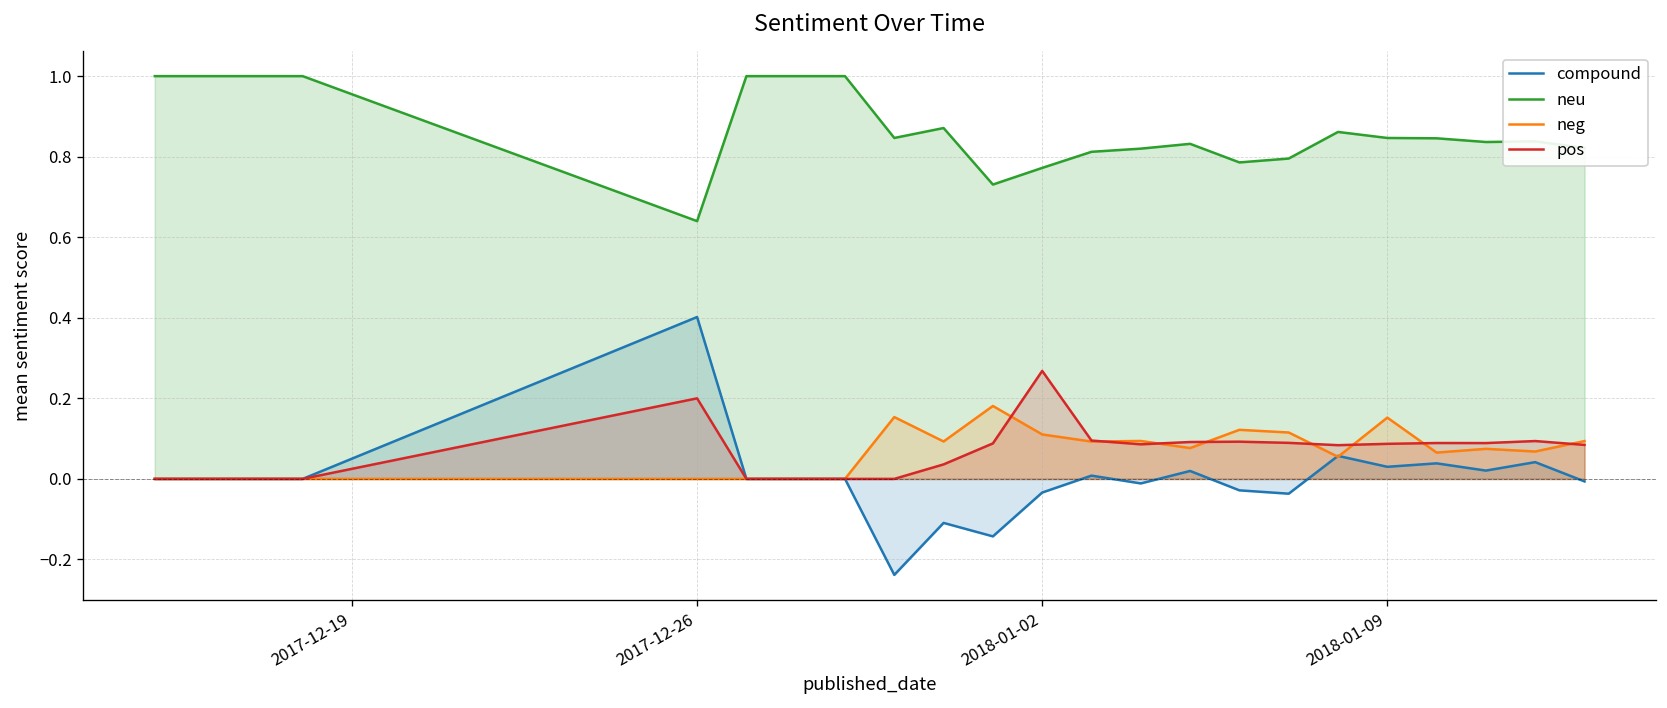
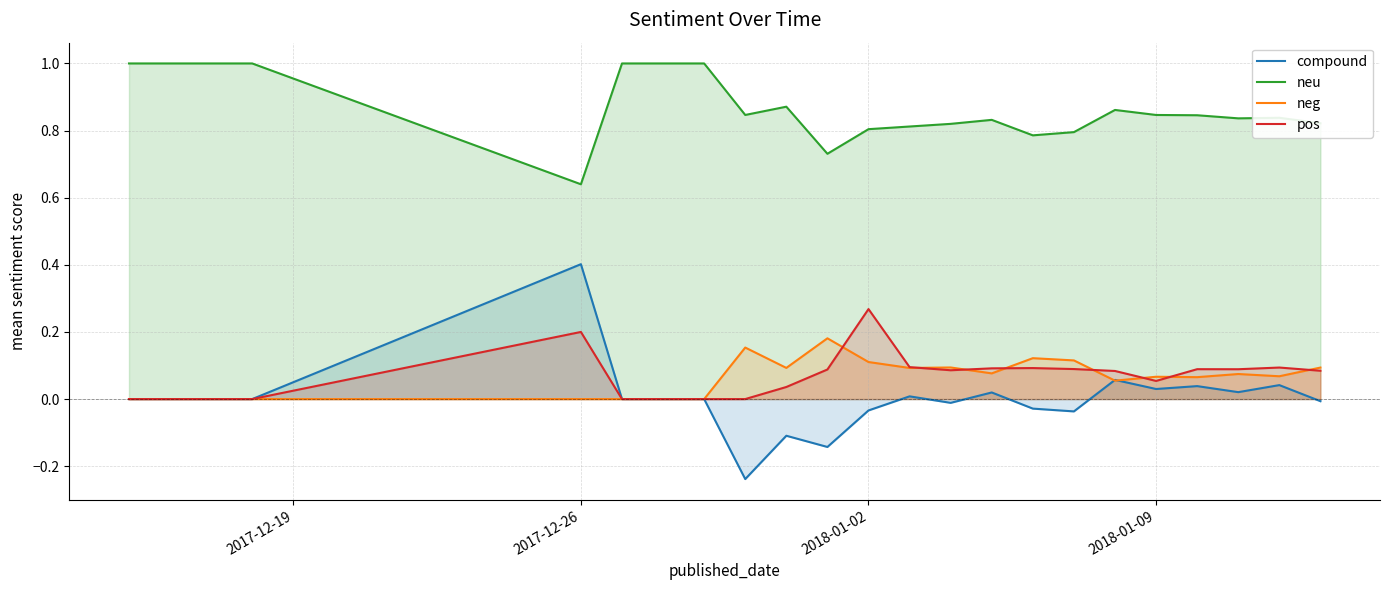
neu, 2018-01-02: 0.77 -> 0.80
neg, 2018-01-09: 0.15 -> 0.07
pos, 2018-01-09: 0.09 -> 0.05
